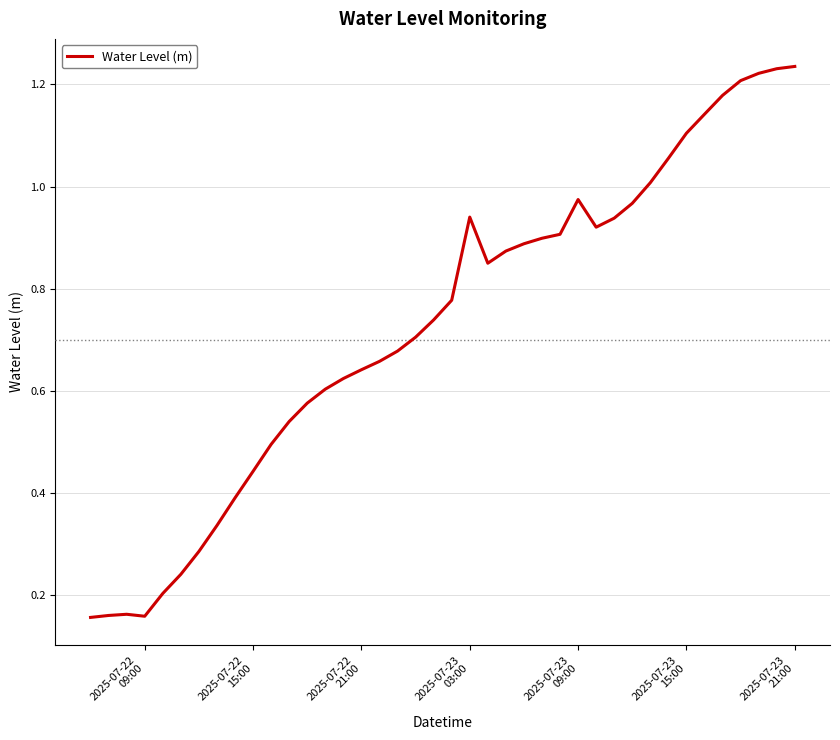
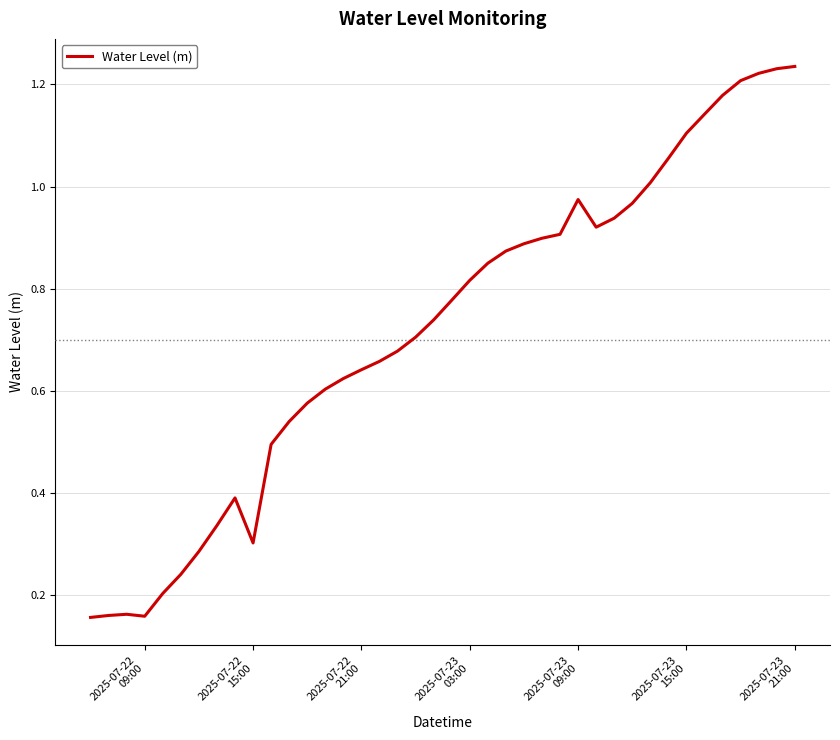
2025-07-22 15:00: 0.44 -> 0.30
2025-07-23 03:00: 0.94 -> 0.82
